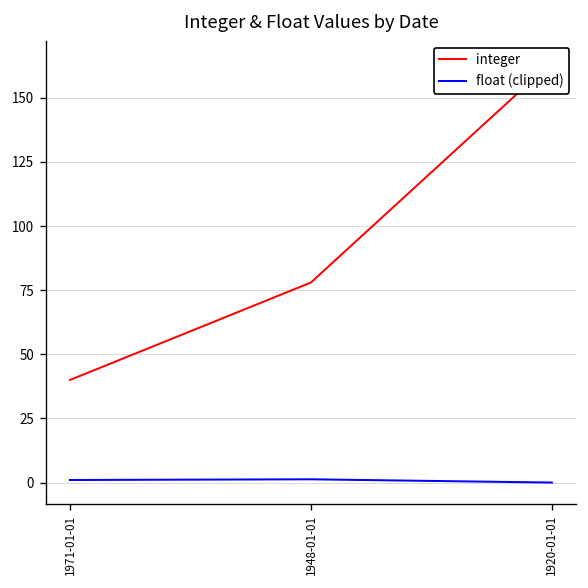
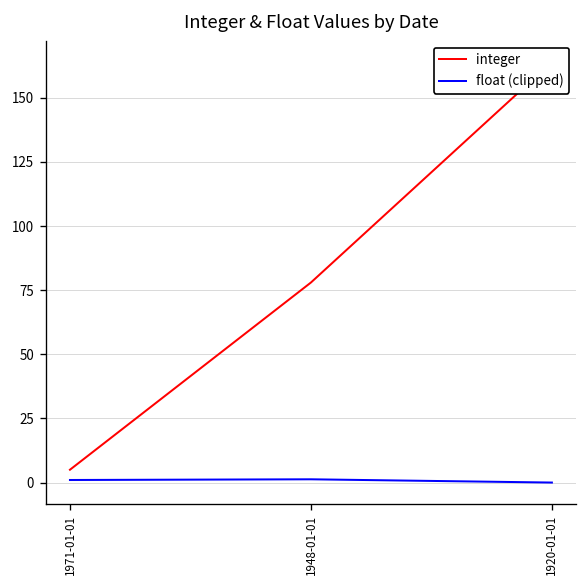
integer, 1971-01-01: 40 -> 5
